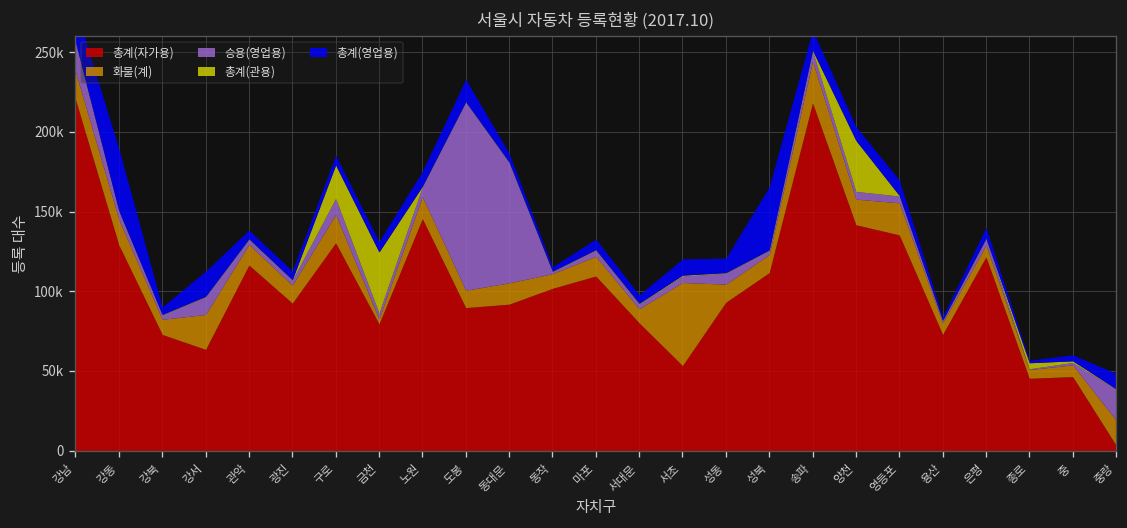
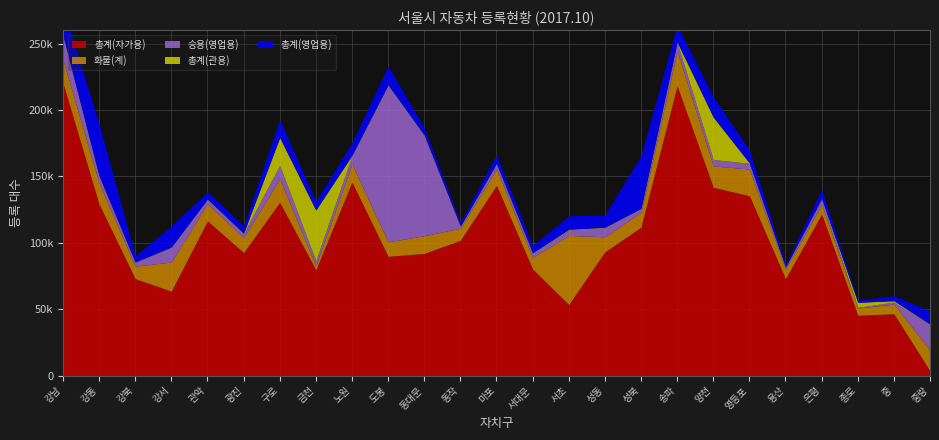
총계(영업용), 구로: 6000 -> 14000
총계(자가용), 마포: 110000 -> 143000
총계(영업용), 양천: 9000 -> 15000
